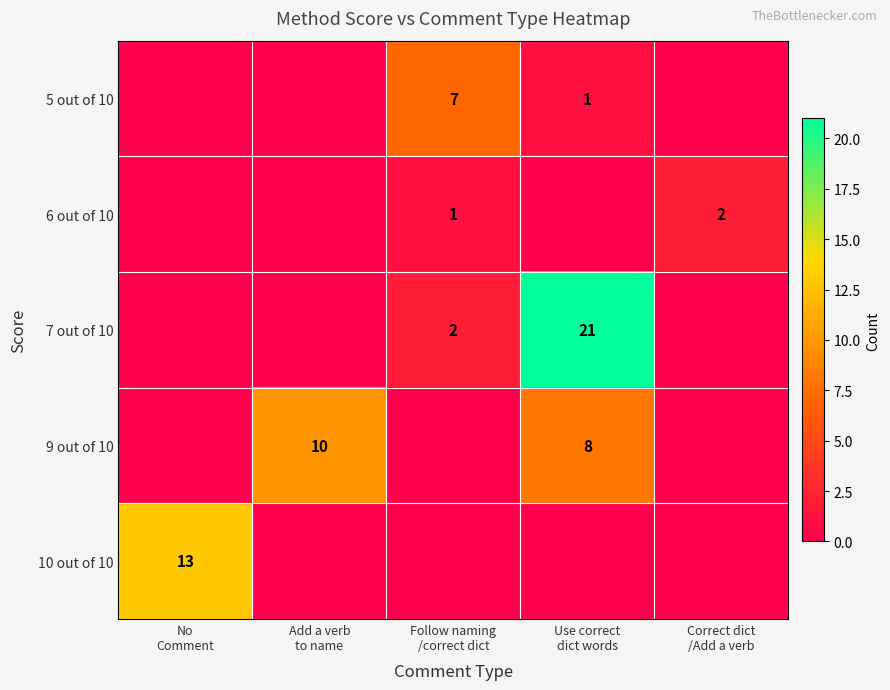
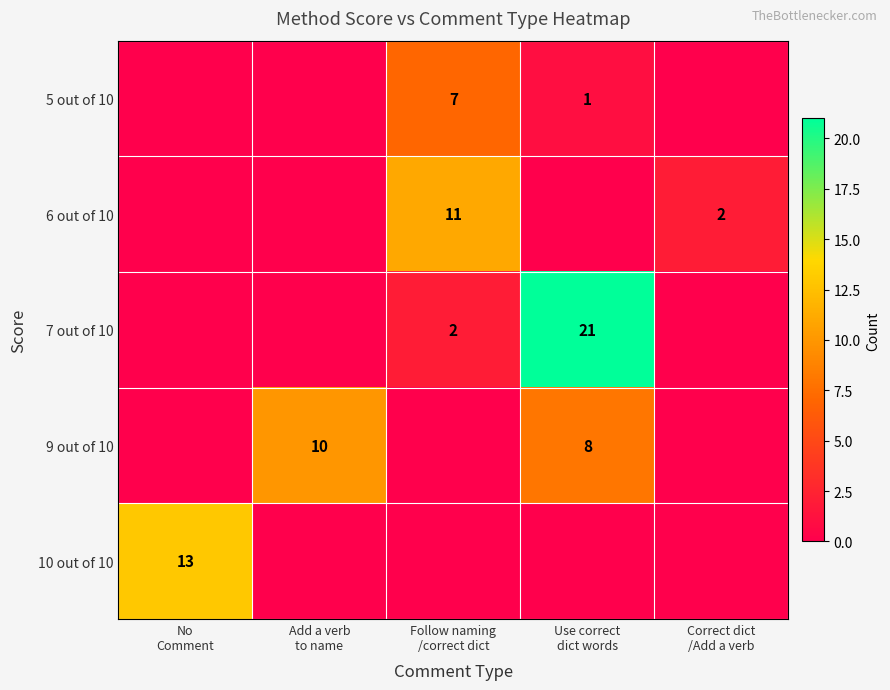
6 out of 10, Follow naming /correct dict: 1 -> 11
